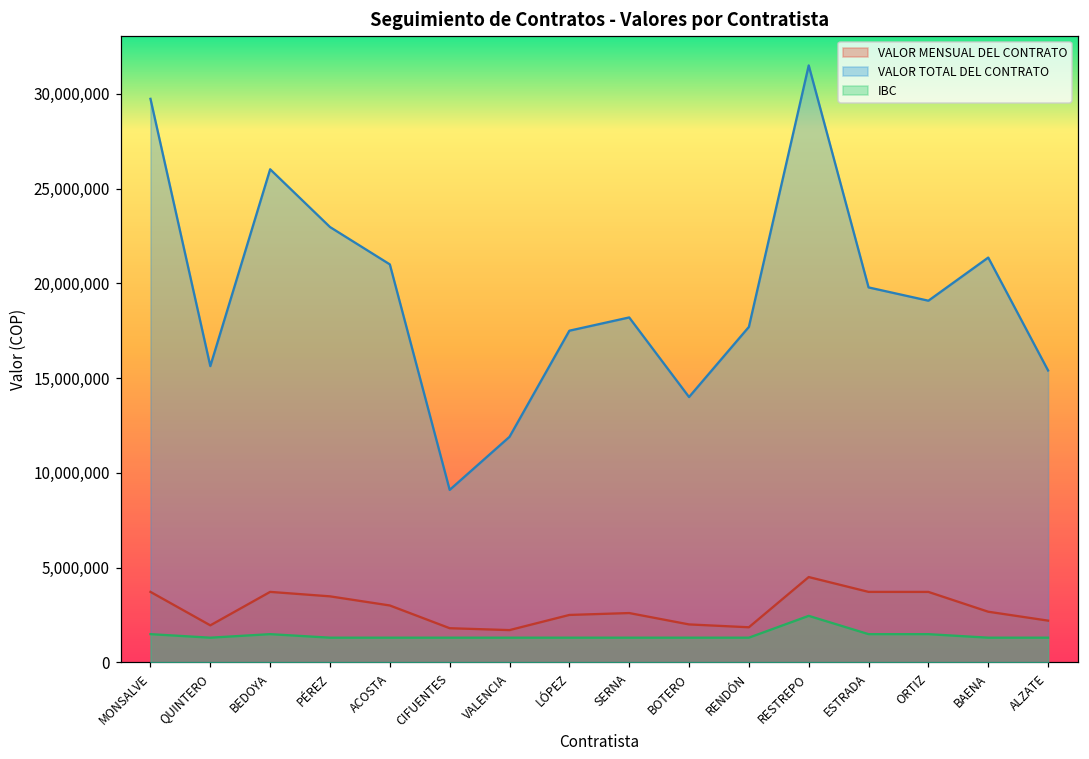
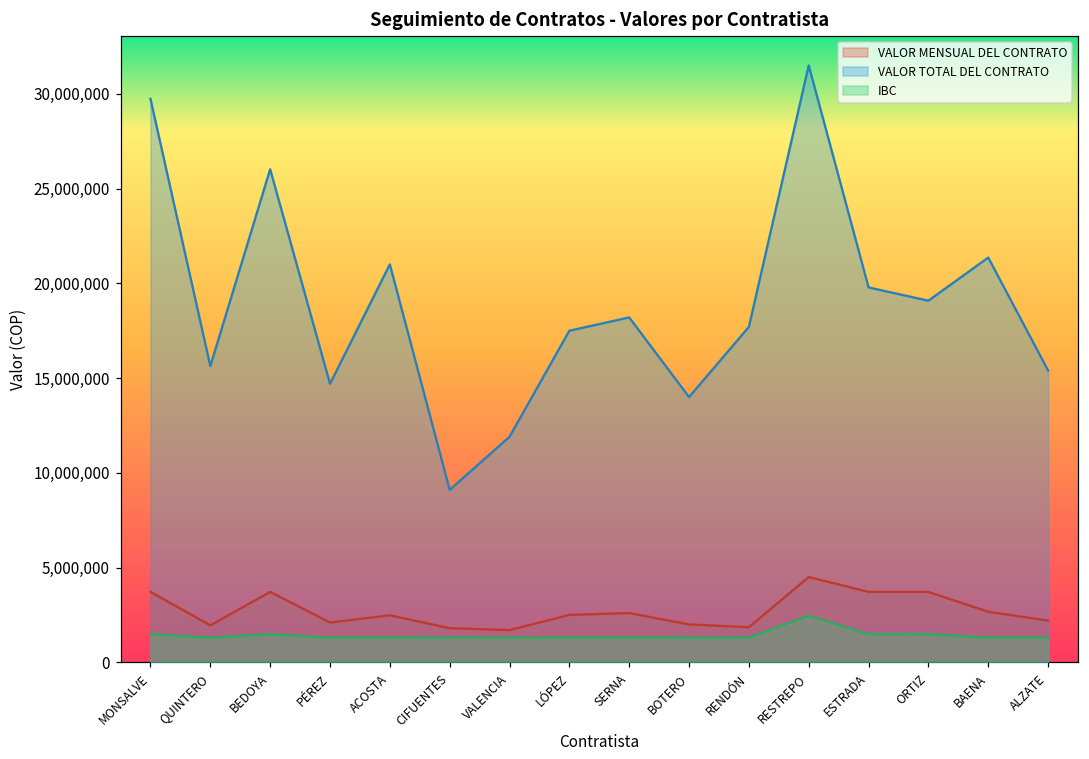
VALOR MENSUAL DEL CONTRATO, PÉREZ: 3,500,000 -> 2,100,000
VALOR TOTAL DEL CONTRATO, PÉREZ: 23,000,000 -> 14,700,000
VALOR MENSUAL DEL CONTRATO, ACOSTA: 3,000,000 -> 2,500,000
